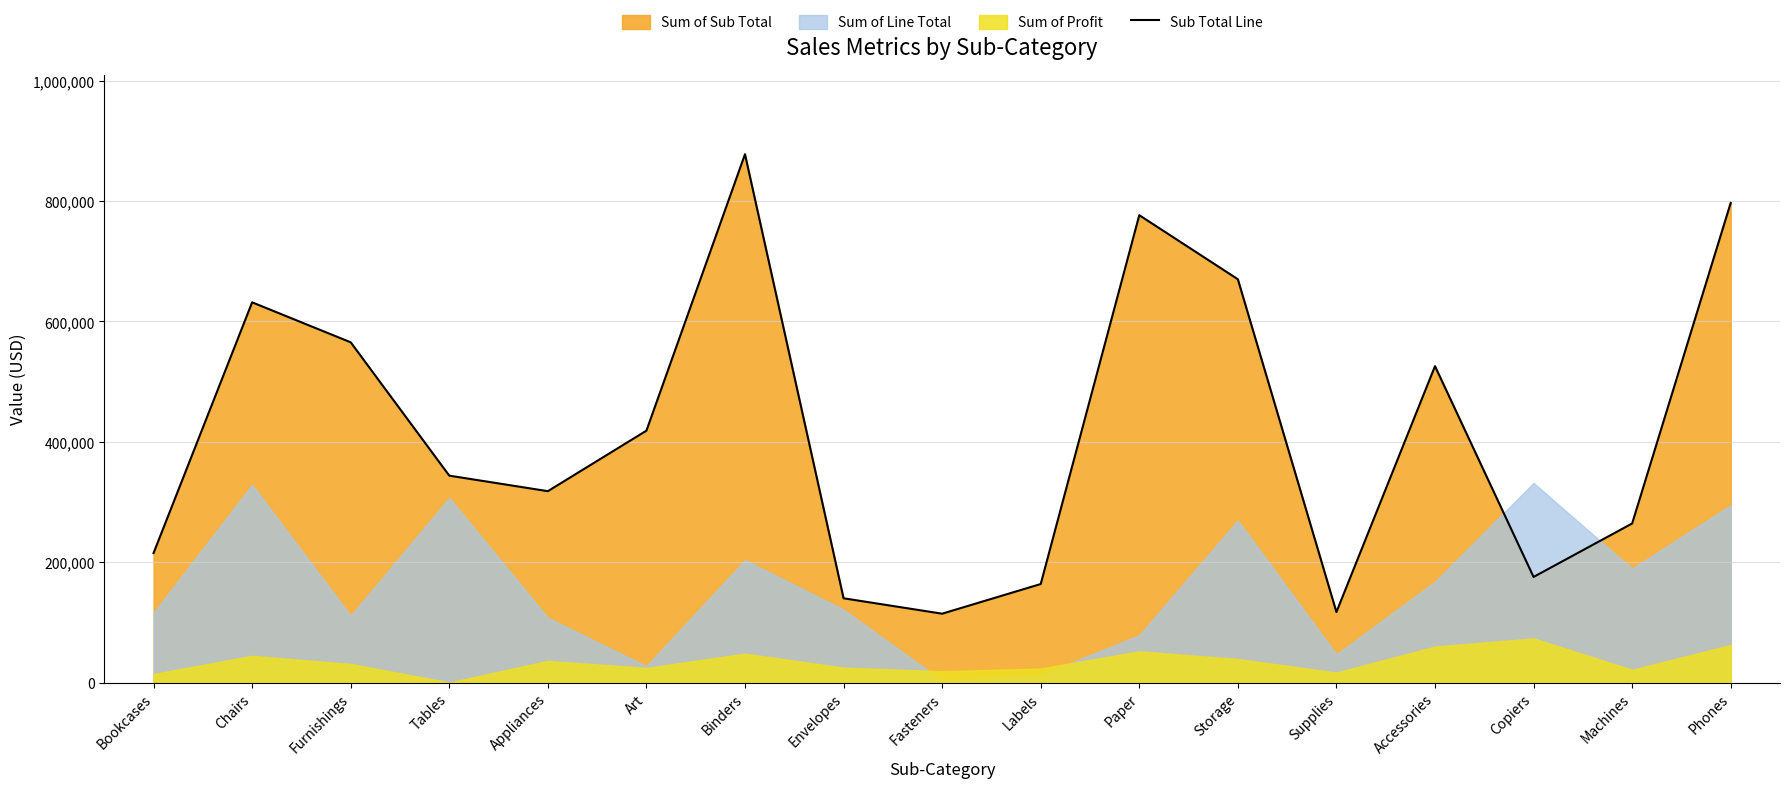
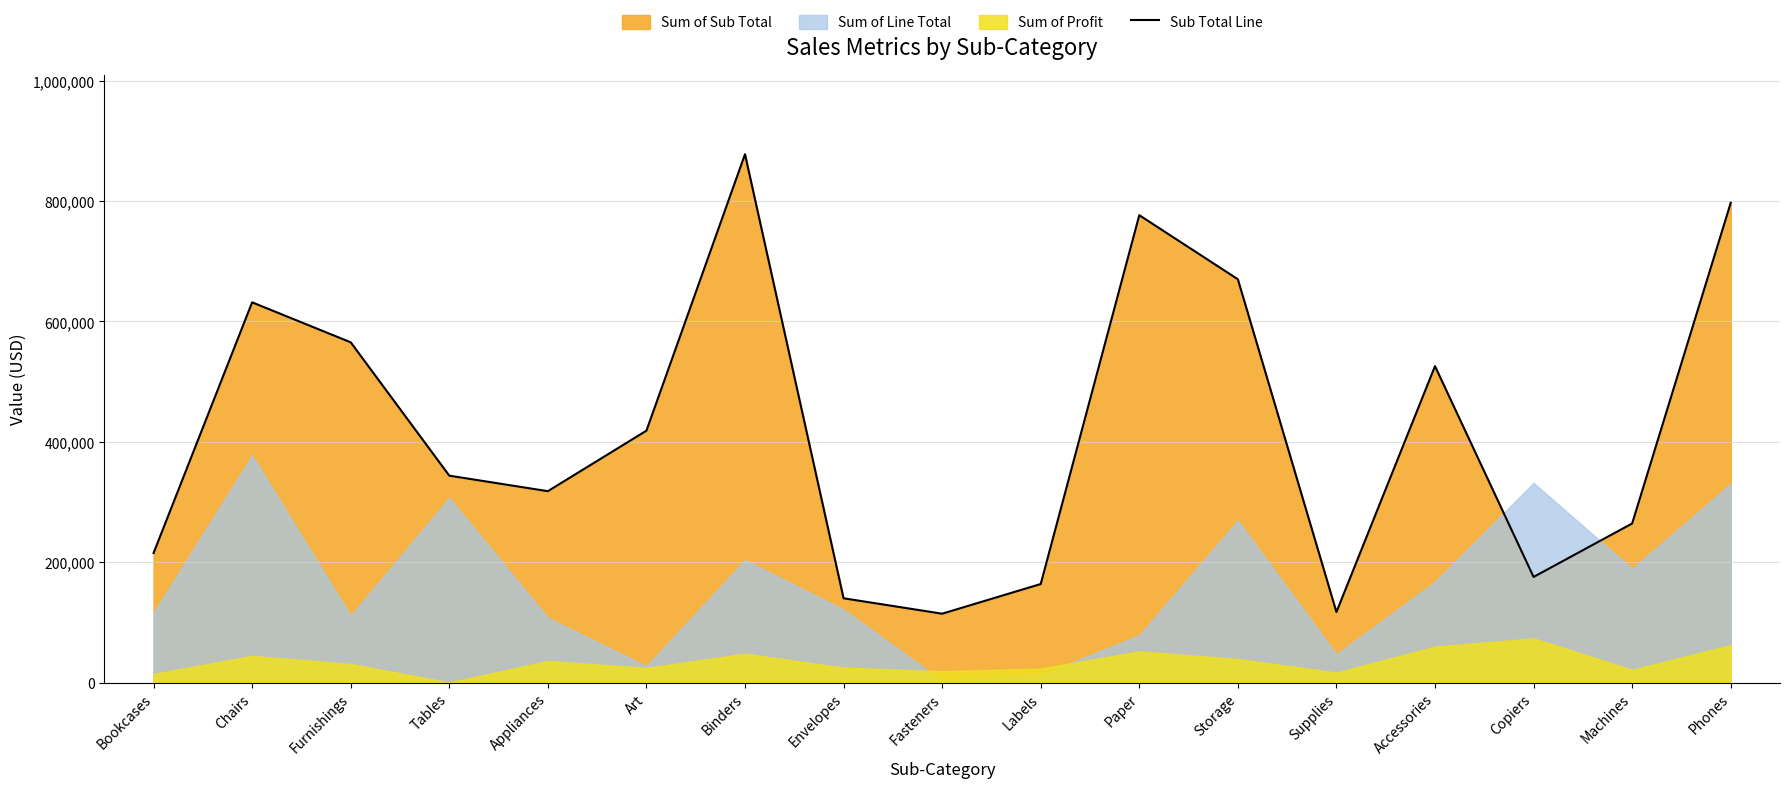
Sum of Line Total, Chairs: 330,000 -> 380,000
Sum of Line Total, Phones: 290,000 -> 330,000
